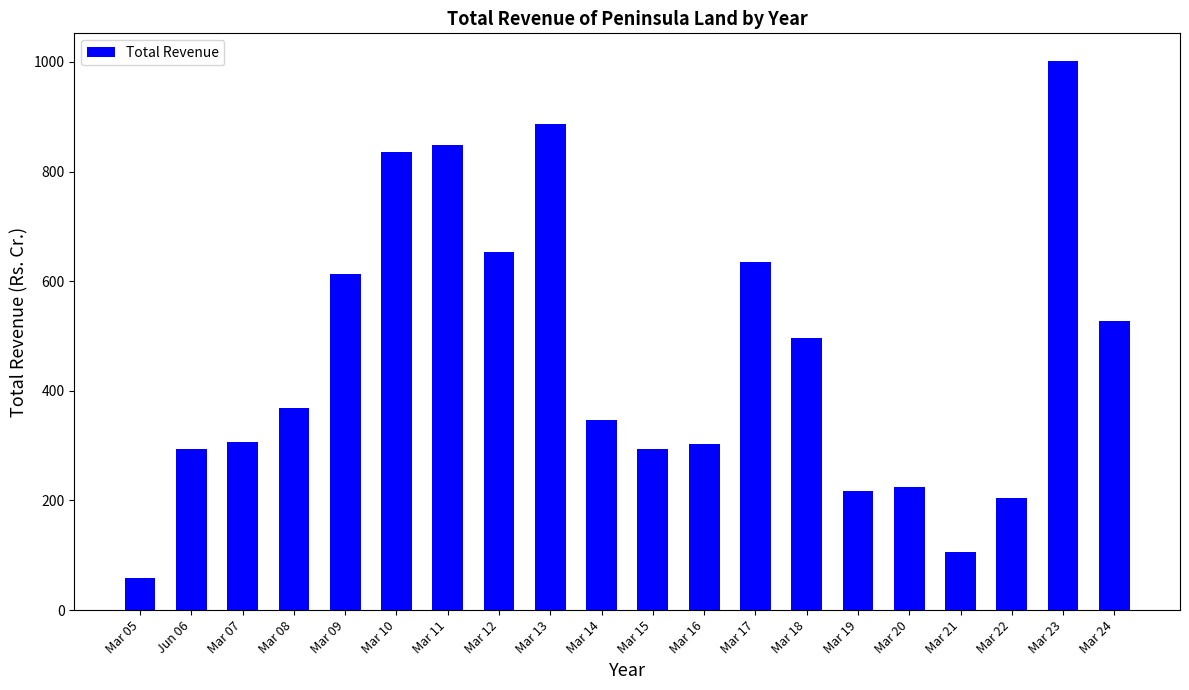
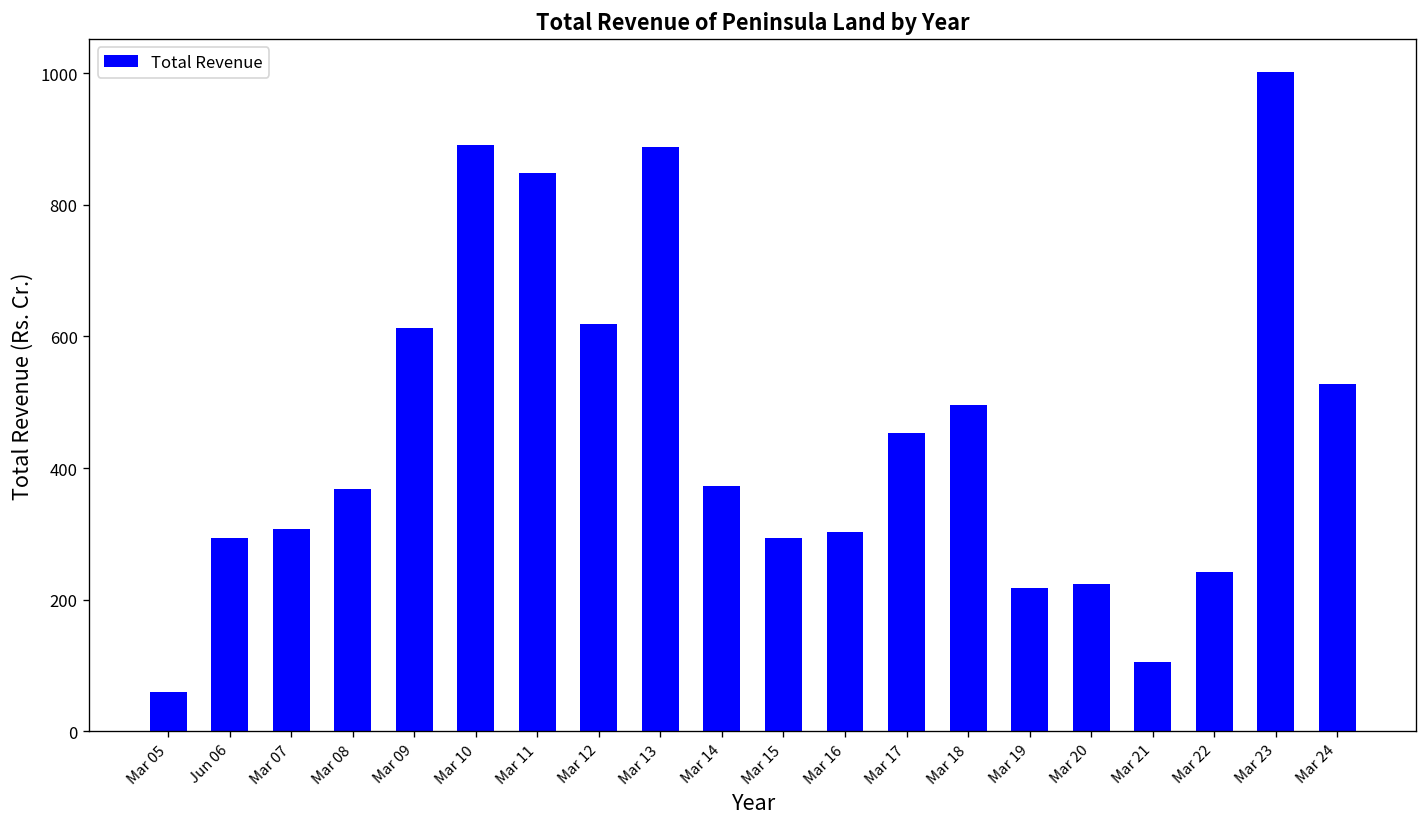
Mar 10: 840 -> 890
Mar 12: 650 -> 620
Mar 14: 350 -> 370
Mar 17: 640 -> 450
Mar 22: 200 -> 240
